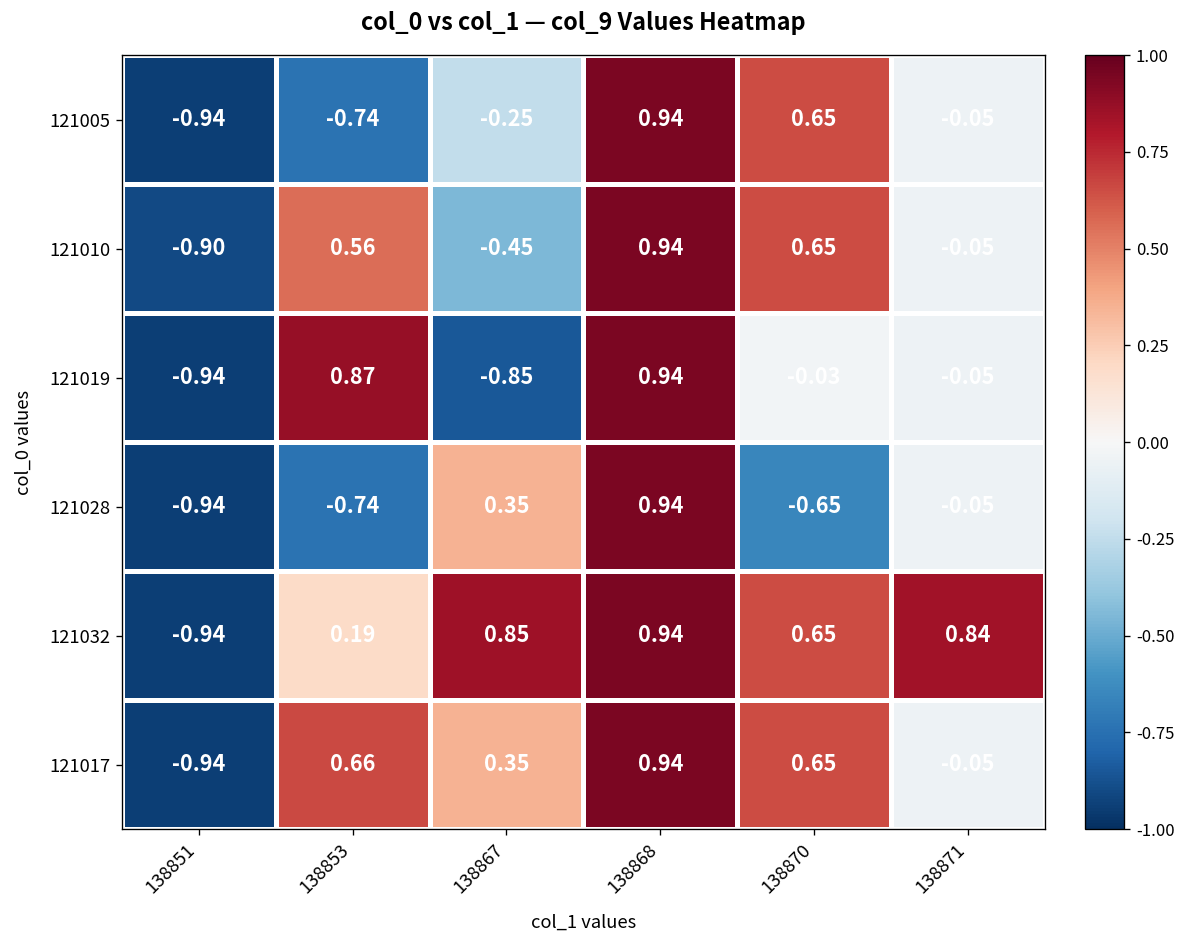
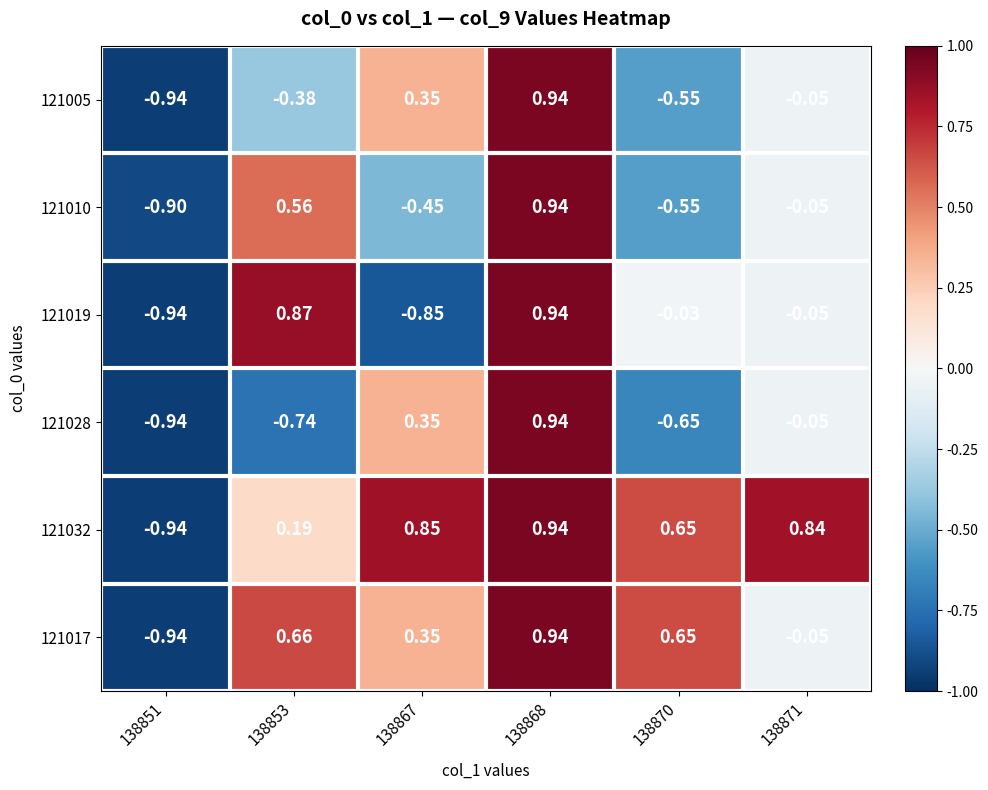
121005, 138853: -0.74 -> -0.38
121005, 138867: -0.25 -> 0.35
121005, 138870: 0.65 -> -0.55
121010, 138870: 0.65 -> -0.55
